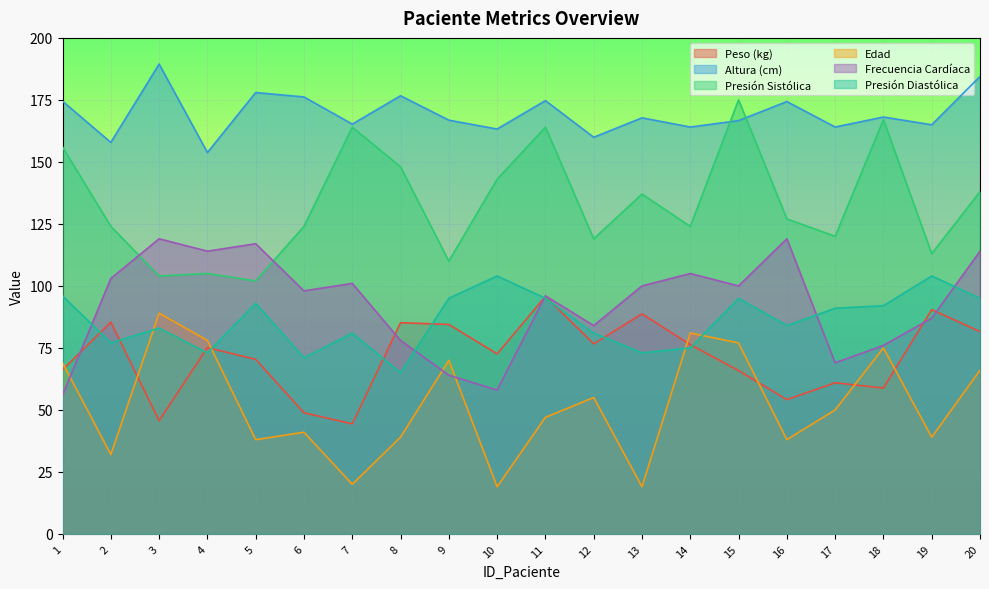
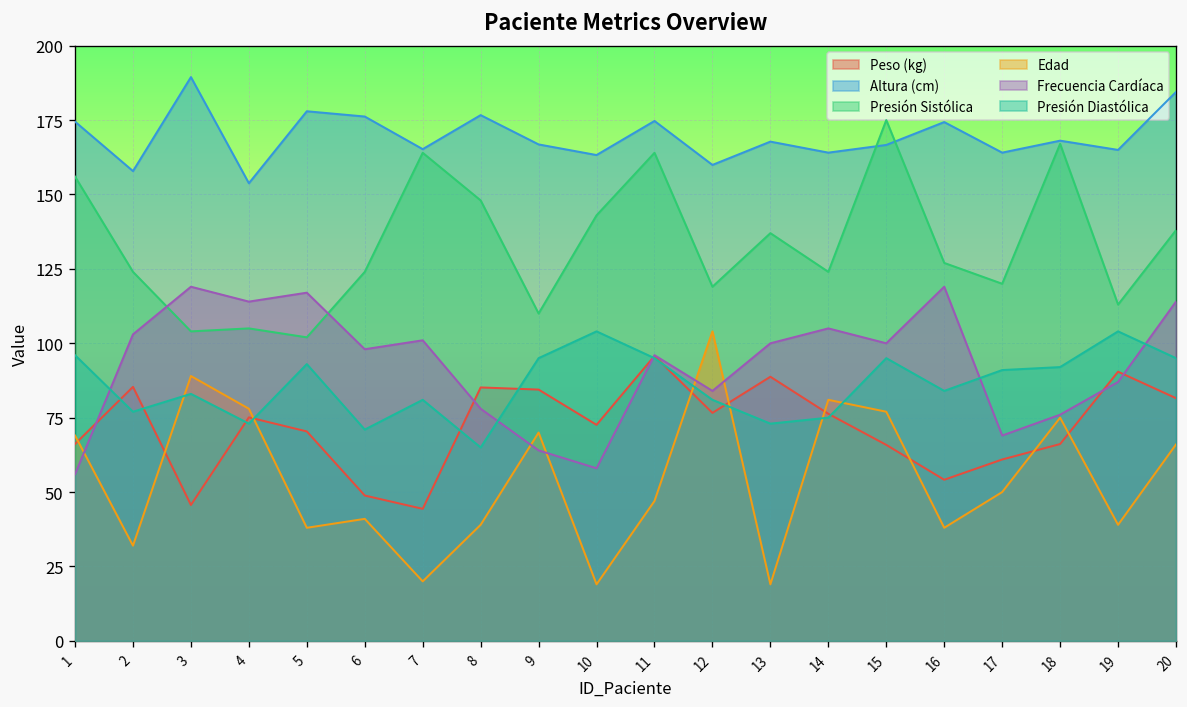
Edad, 12: 55 -> 104
Peso (kg), 18: 59 -> 66
